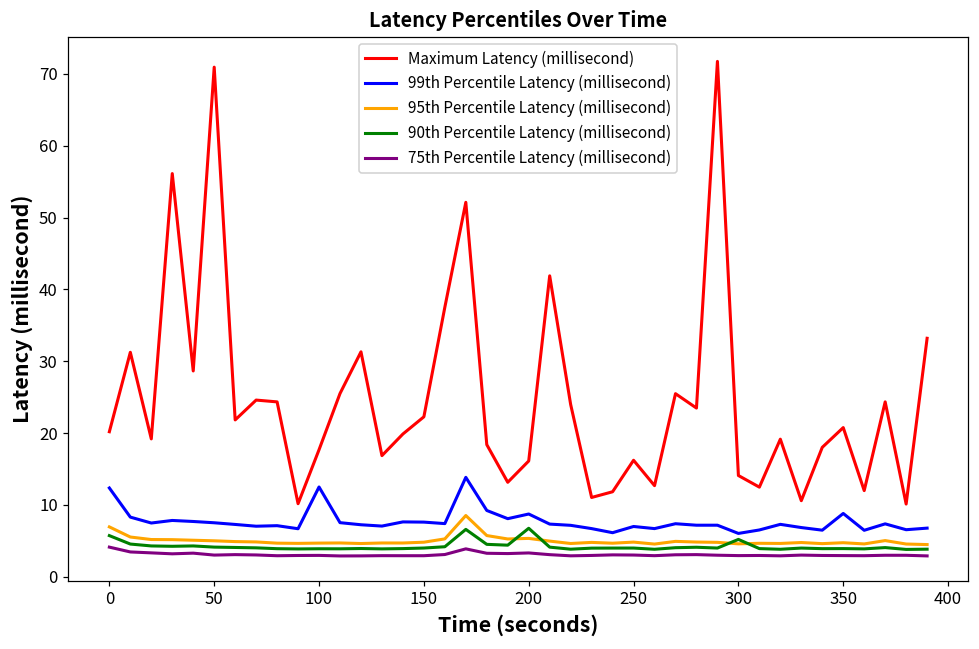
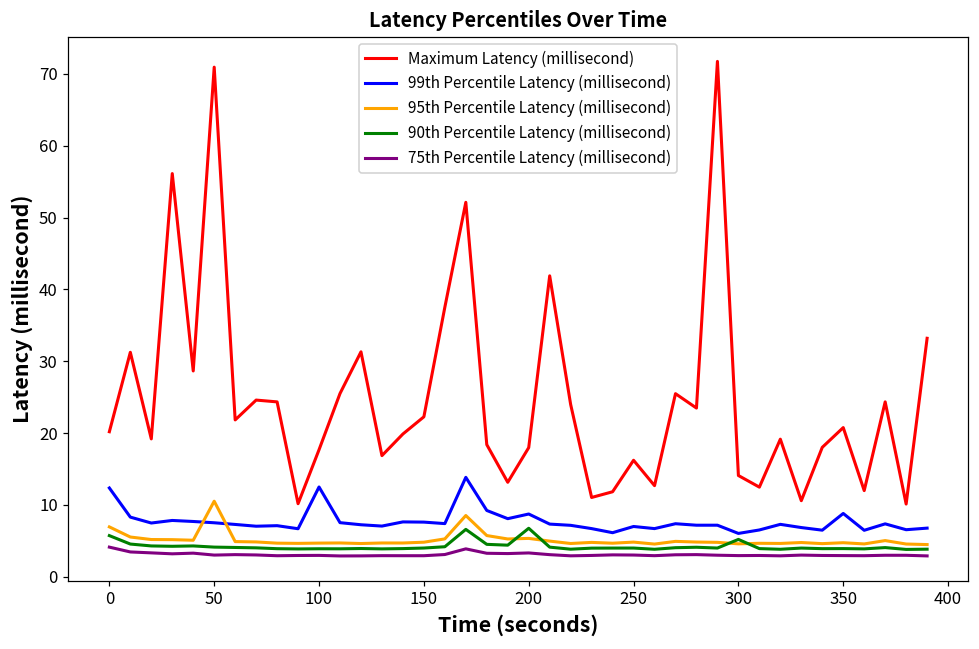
95th Percentile Latency (millisecond), 50: 5 -> 11
Maximum Latency (millisecond), 200: 16 -> 18
